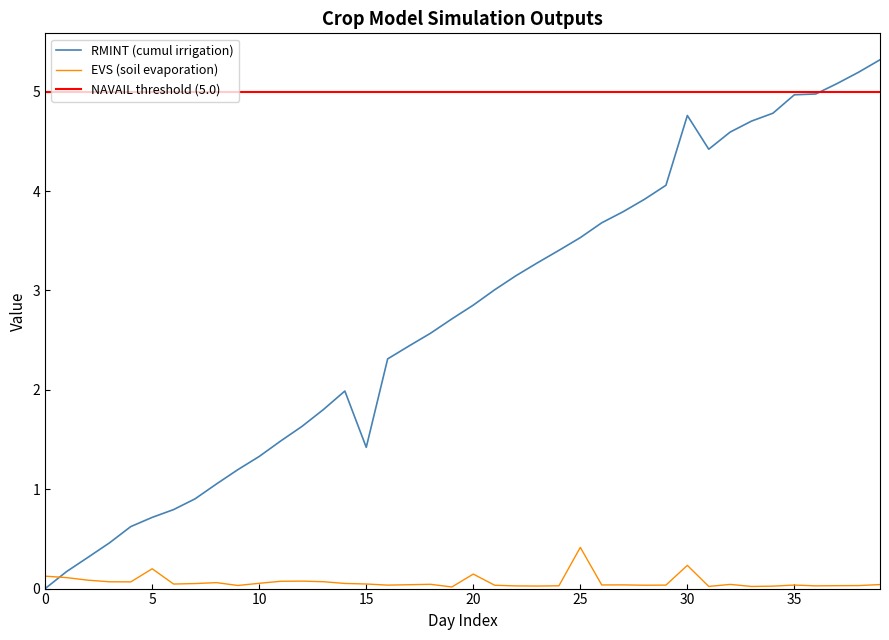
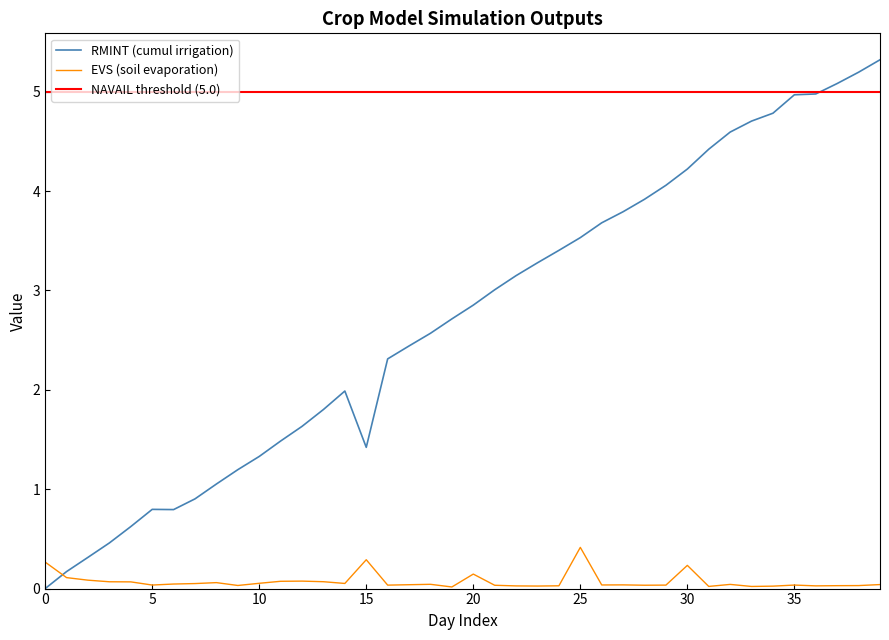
EVS (soil evaporation), 0: 0.1 -> 0.3
RMINT (cumul irrigation), 5: 0.7 -> 0.8
EVS (soil evaporation), 5: 0.2 -> 0.0
EVS (soil evaporation), 15: 0.0 -> 0.3
RMINT (cumul irrigation), 30: 4.8 -> 4.2
